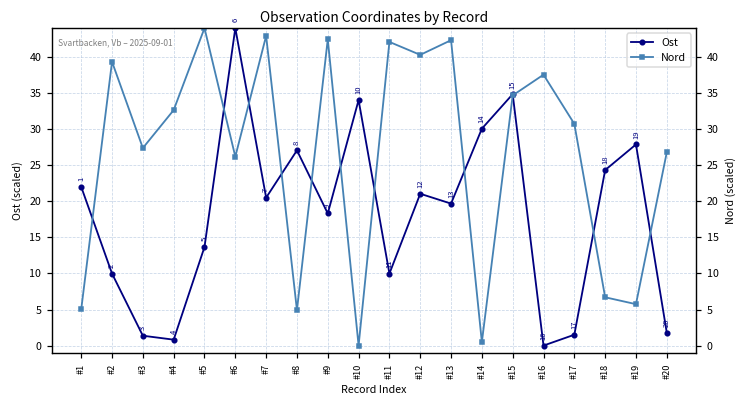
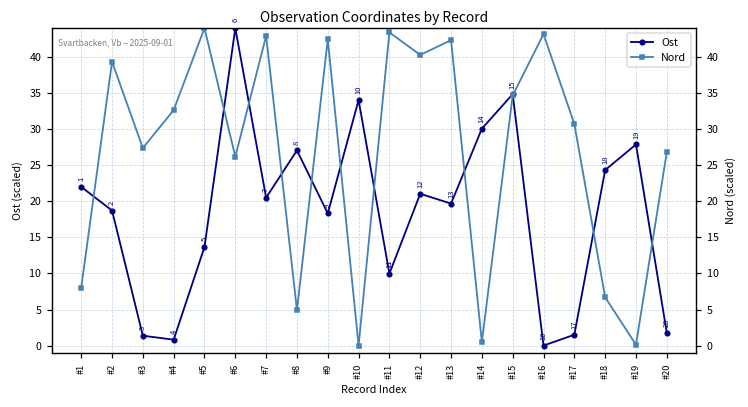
Nord, #1: 5 -> 8
Ost, #2: 10 -> 19
Nord, #11: 42 -> 43
Nord, #16: 38 -> 43
Nord, #19: 6 -> 0
